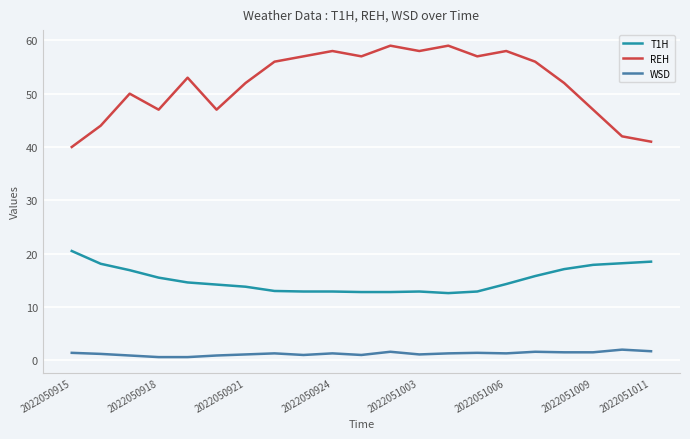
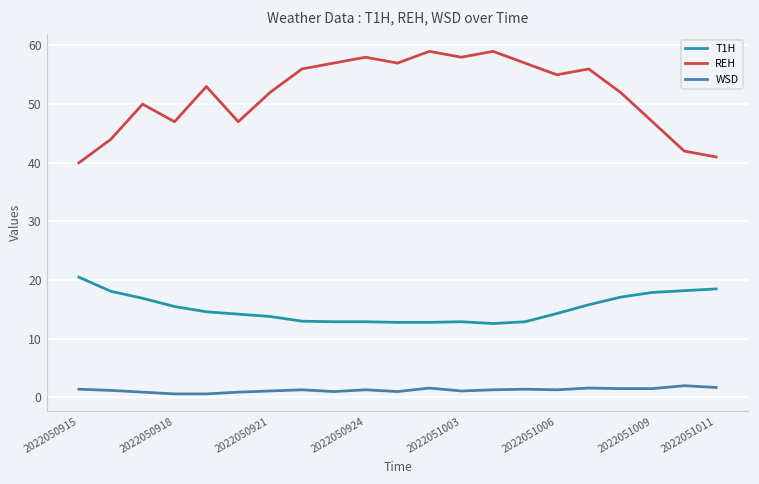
REH, 2022051006: 58 -> 55
